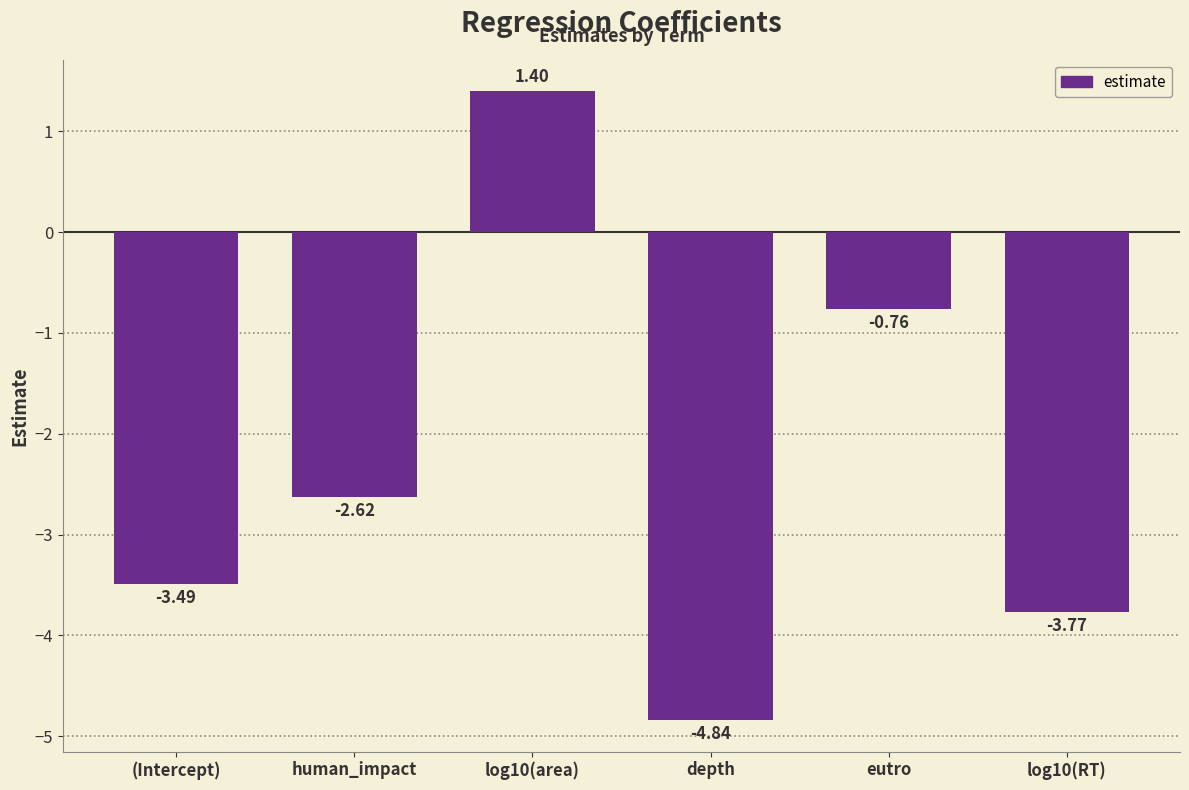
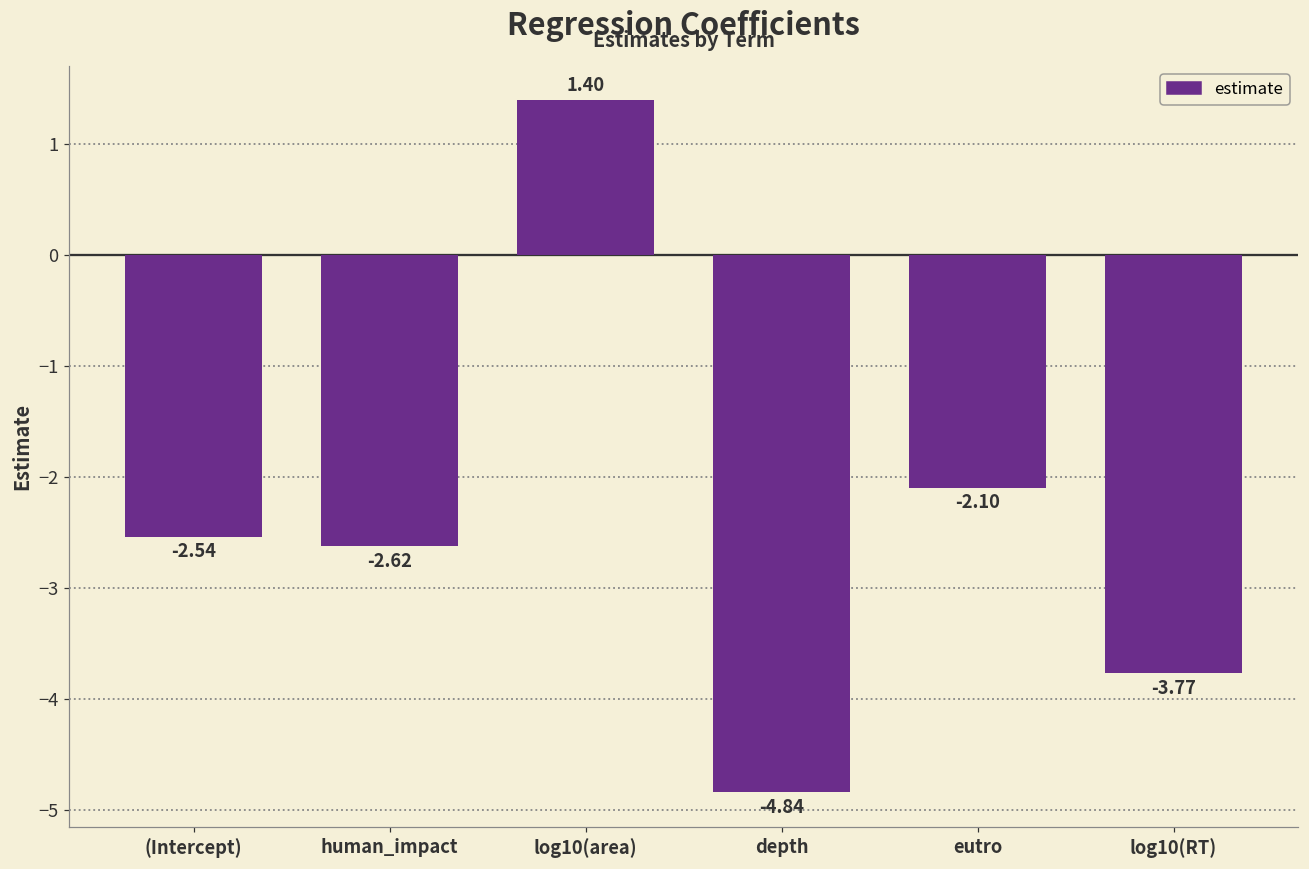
(Intercept): -3.49 -> -2.54
eutro: -0.76 -> -2.10
